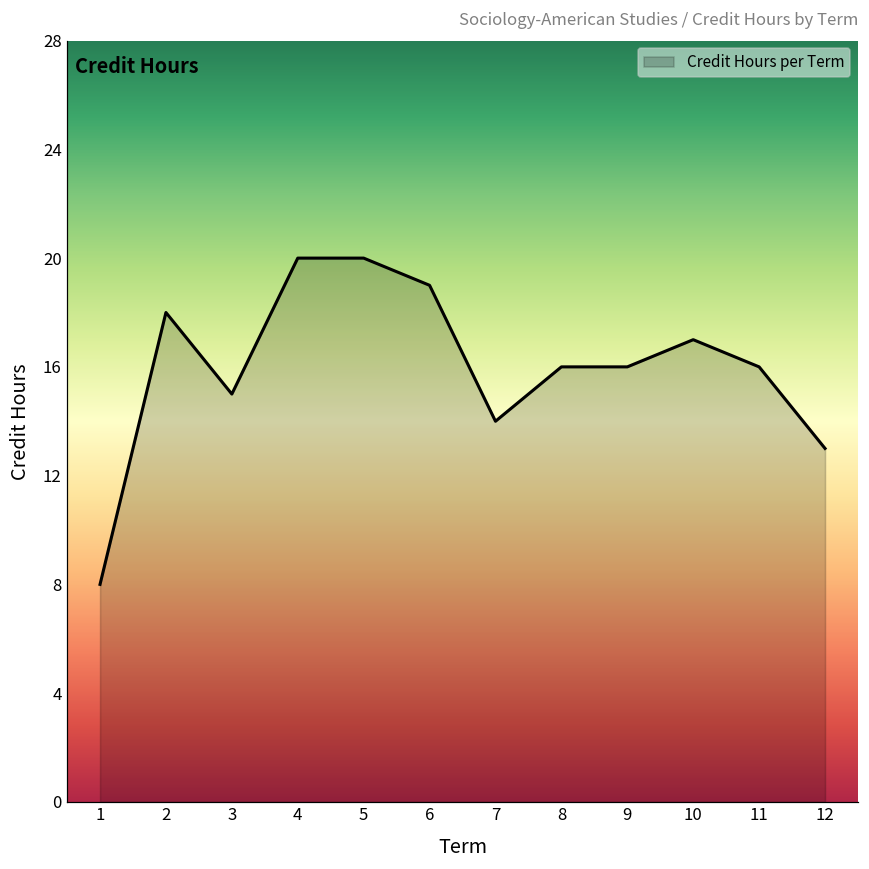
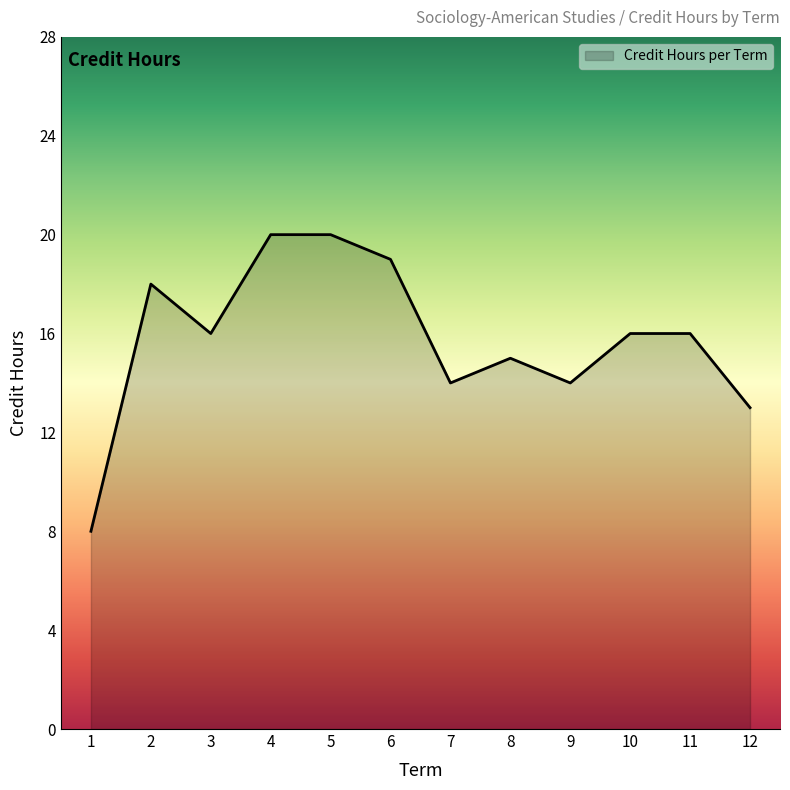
3: 15 -> 16
8: 16 -> 15
9: 16 -> 14
10: 17 -> 16
